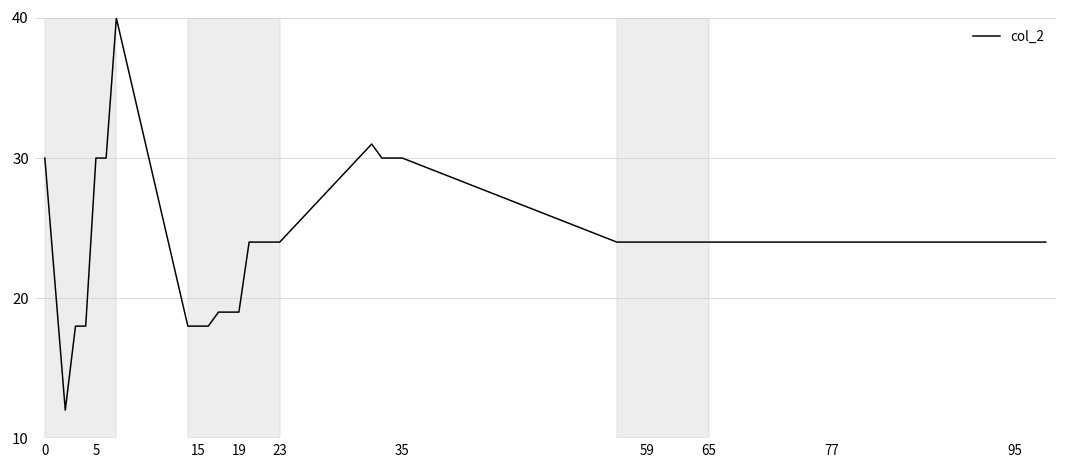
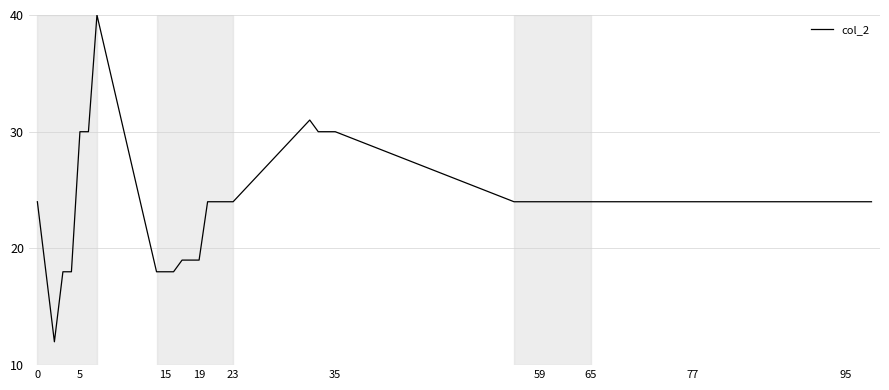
0: 30 -> 24
